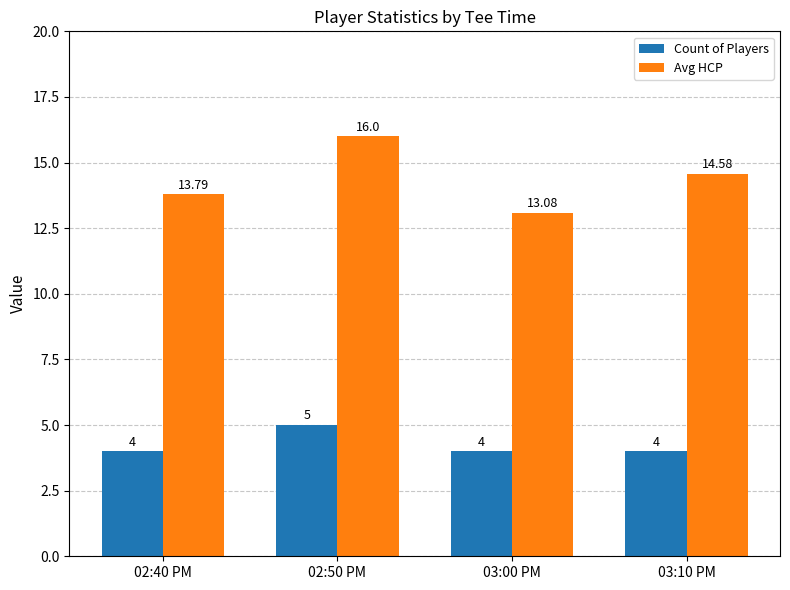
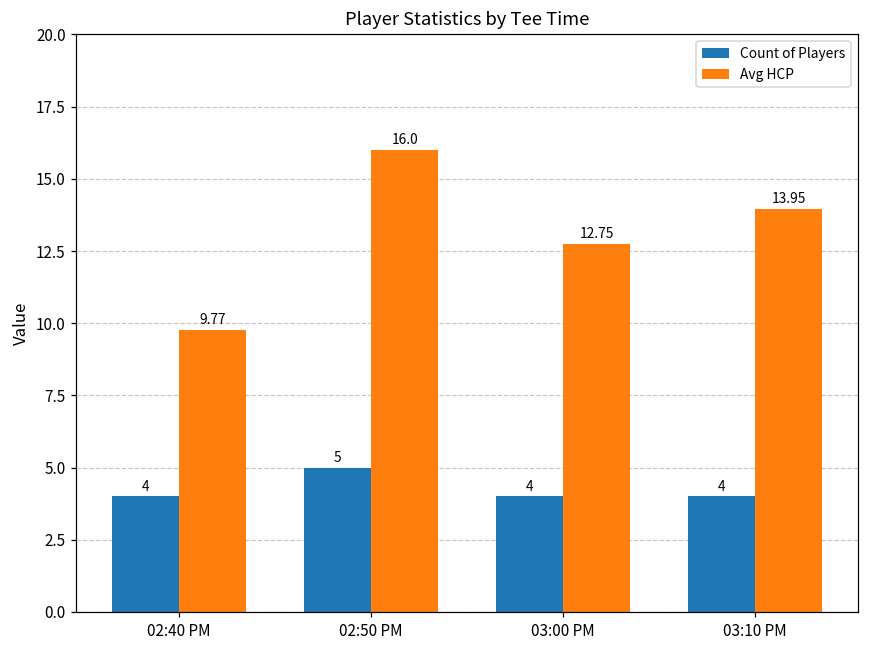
Avg HCP, 02:40 PM: 13.79 -> 9.77
Avg HCP, 03:00 PM: 13.08 -> 12.75
Avg HCP, 03:10 PM: 14.58 -> 13.95
